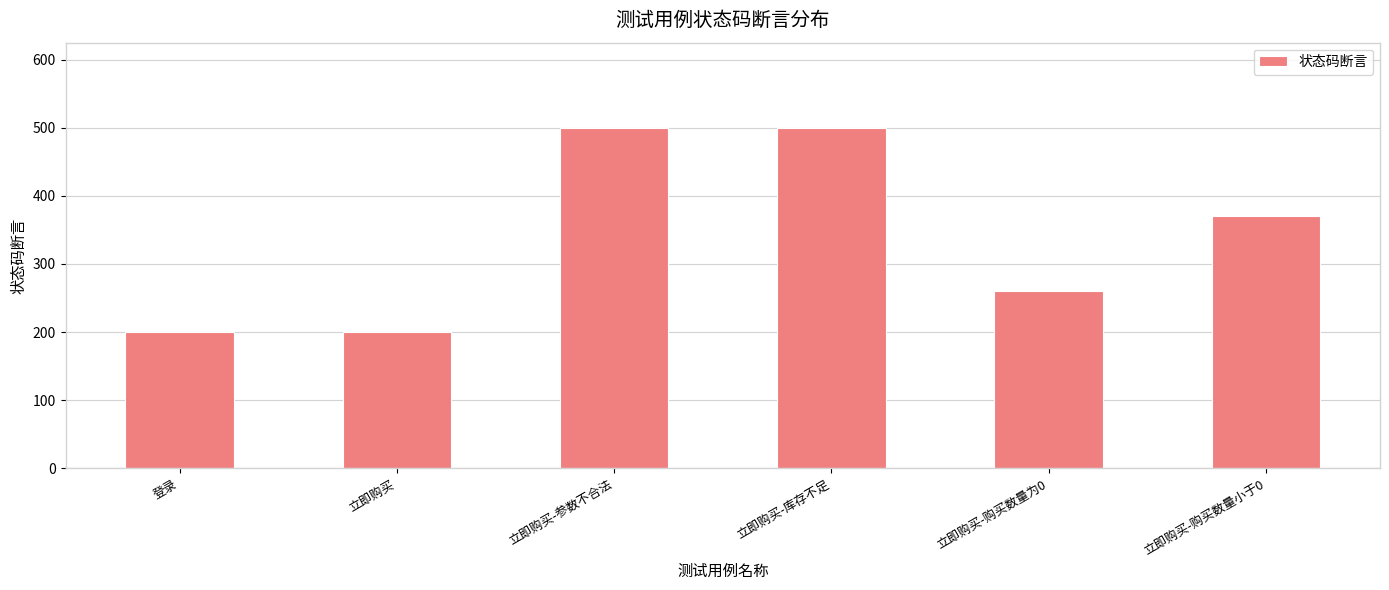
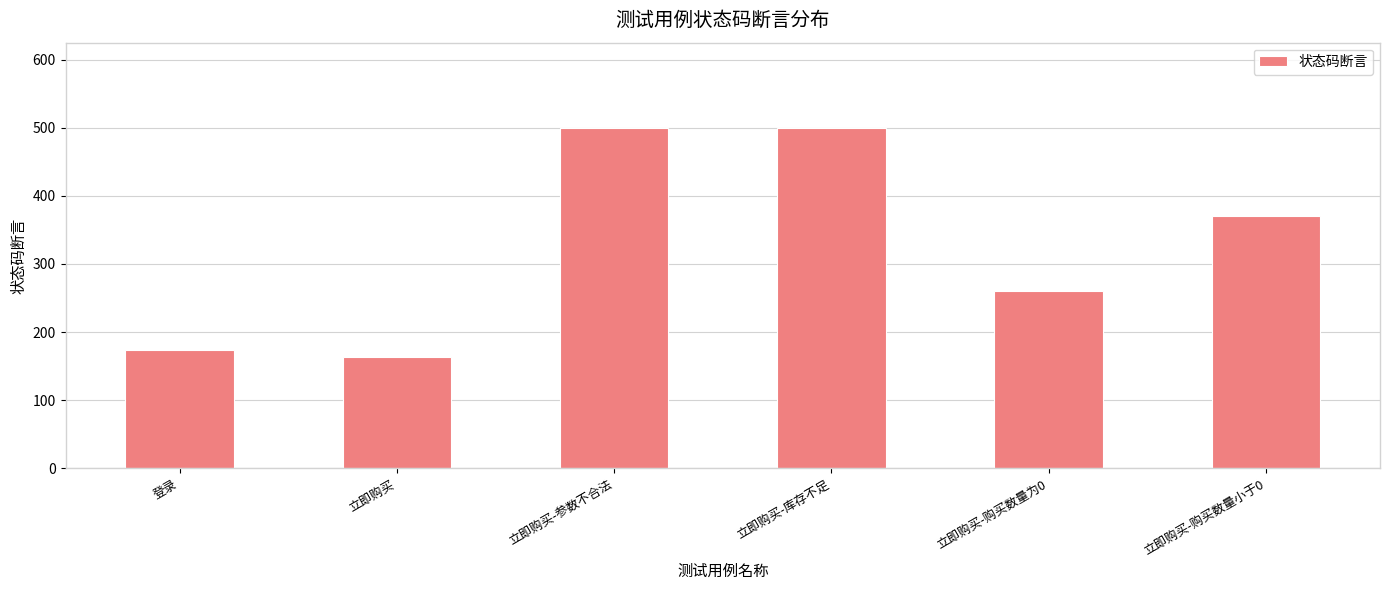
登录: 200 -> 170
立即购买: 200 -> 160
